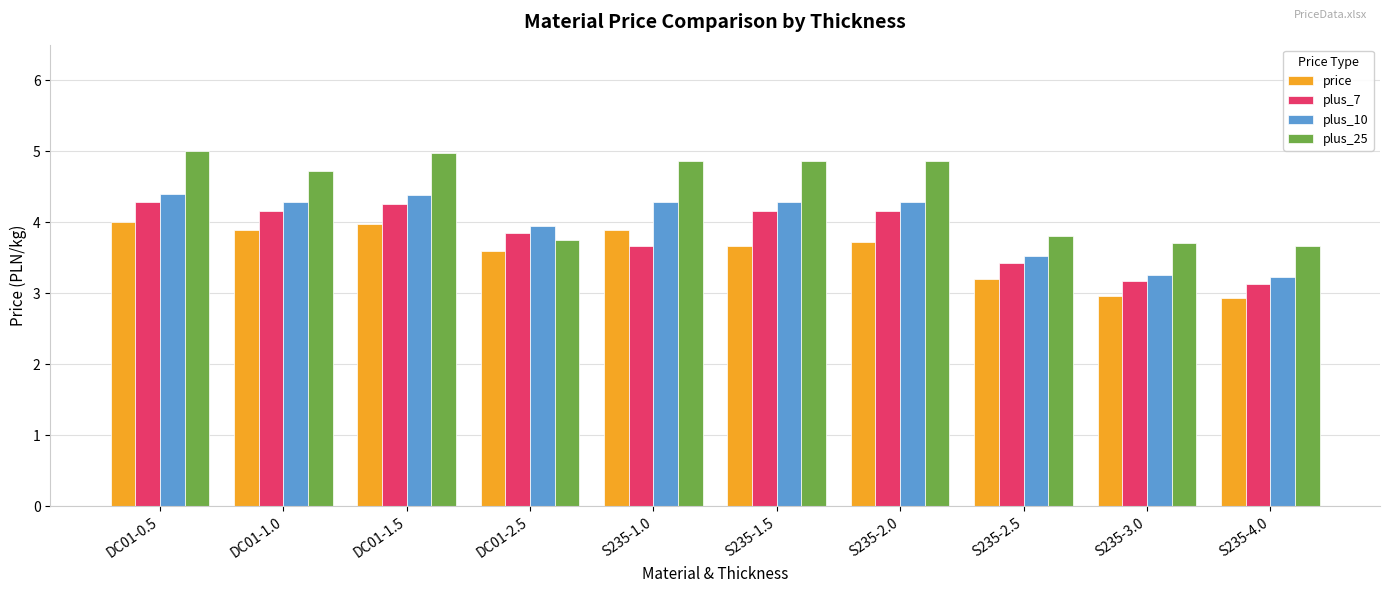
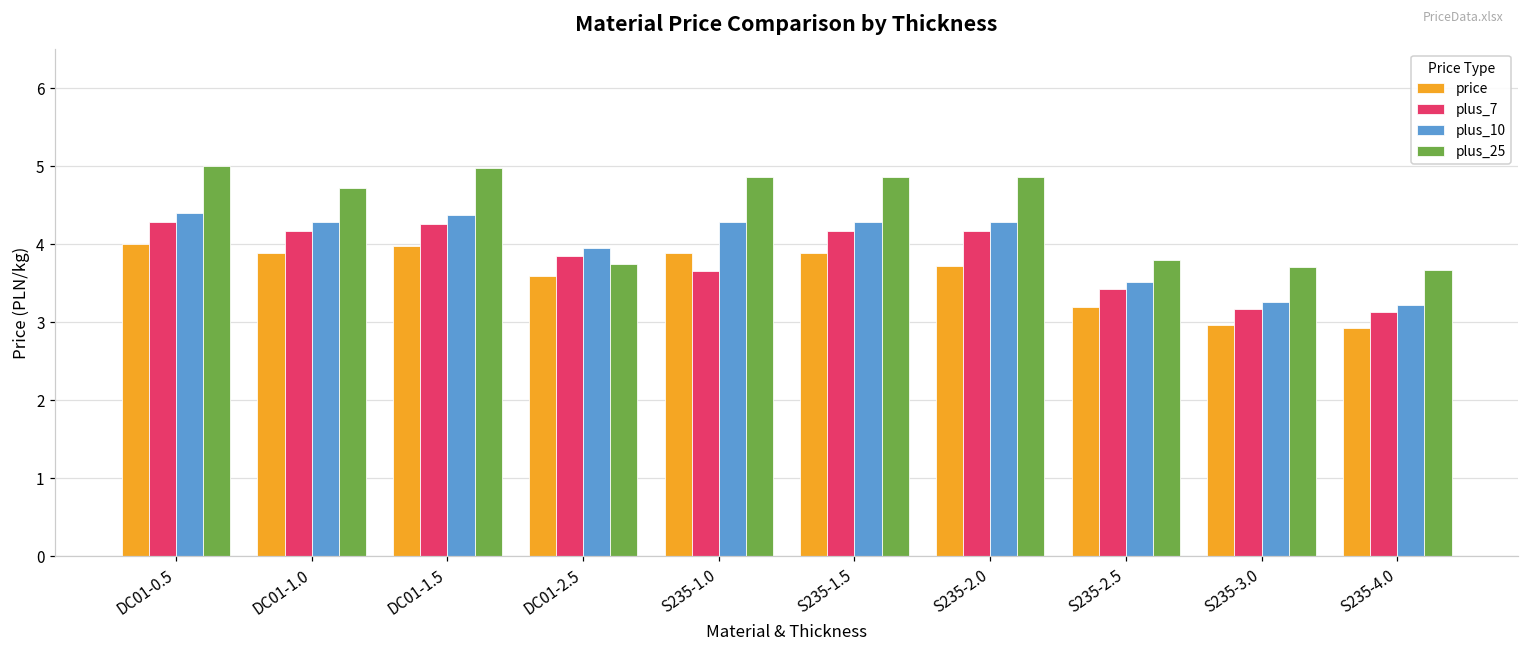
price, S235-1.5: 3.7 -> 3.9
